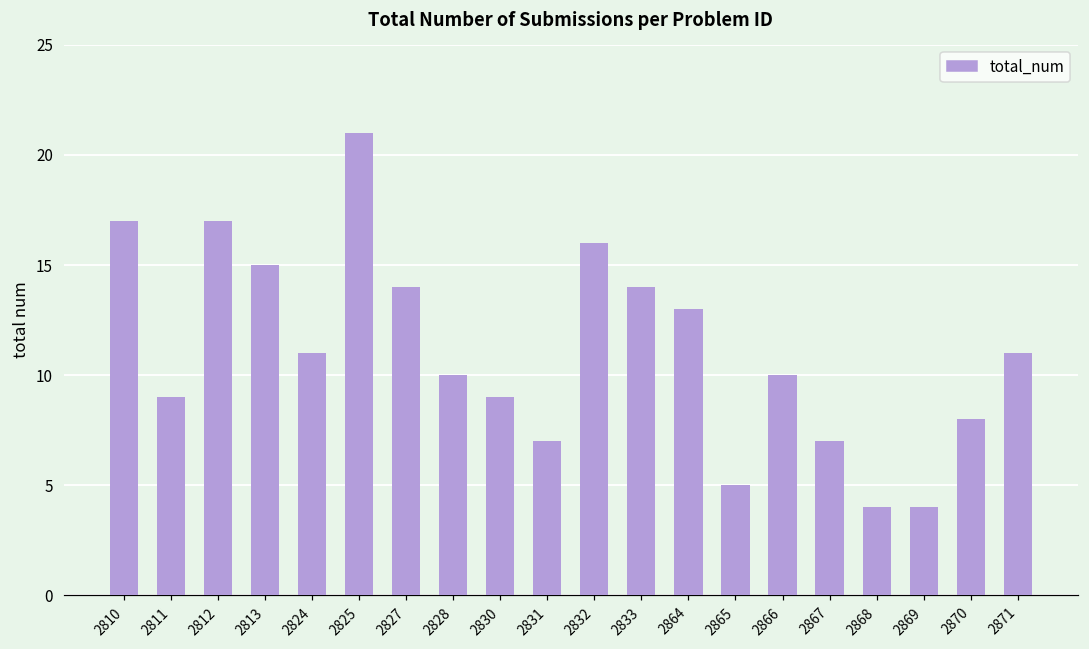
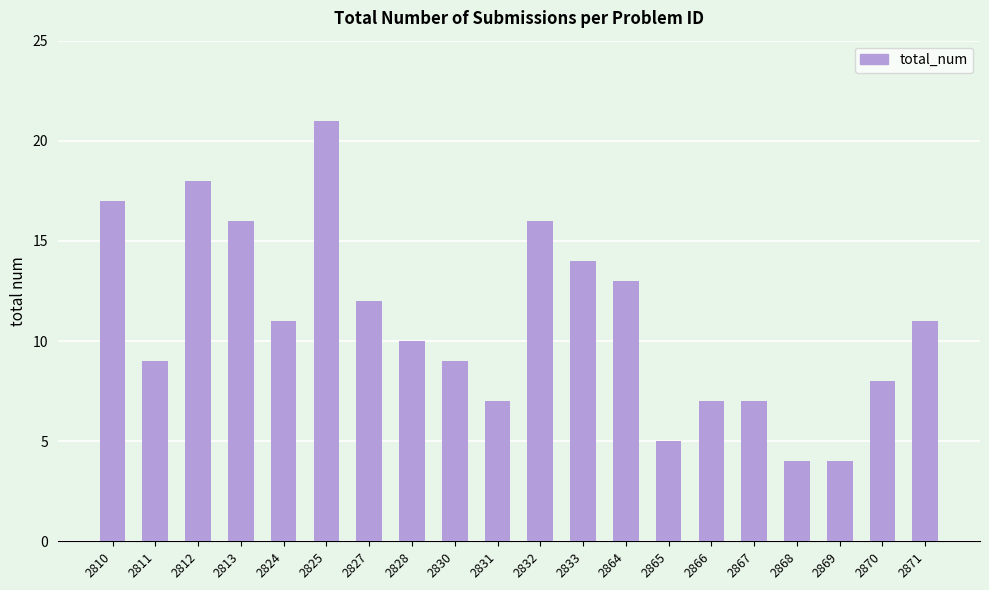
2812: 17 -> 18
2813: 15 -> 16
2827: 14 -> 12
2866: 10 -> 7
